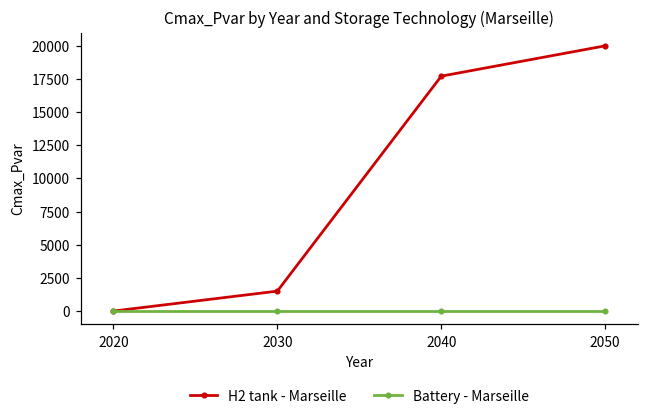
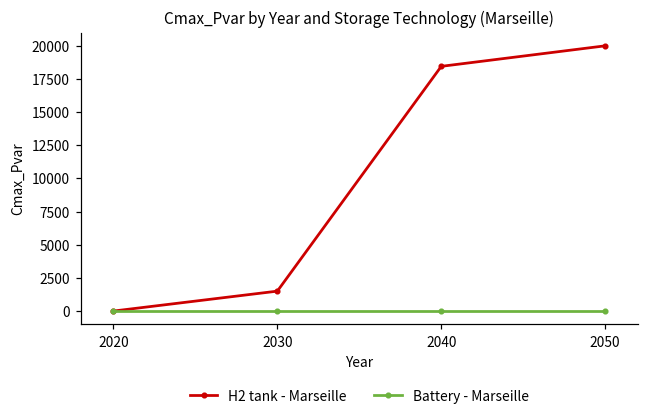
H2 tank - Marseille, 2040: 17700 -> 18500
